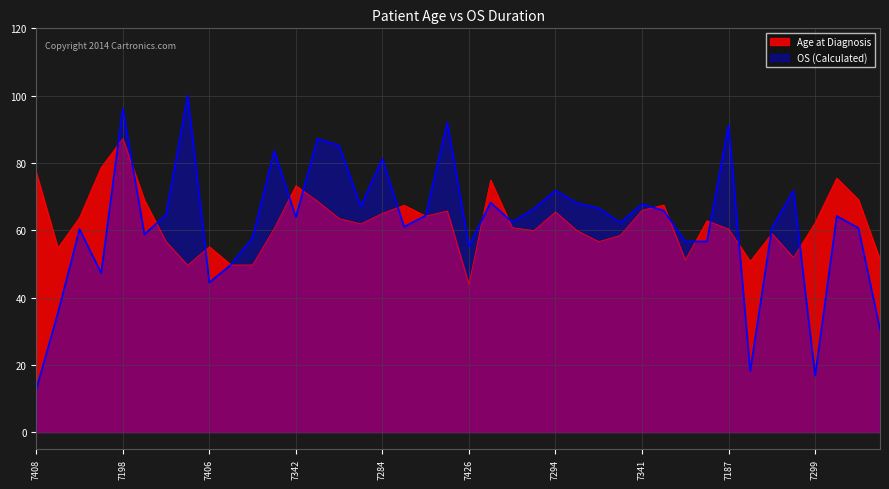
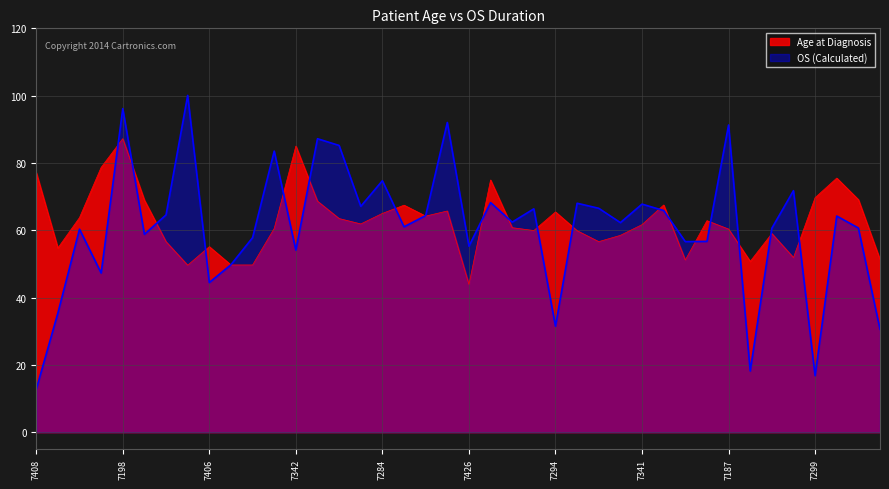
Age at Diagnosis, 7342: 73 -> 85
OS (Calculated), 7342: 64 -> 54
OS (Calculated), 7284: 81 -> 75
OS (Calculated), 7294: 72 -> 32
Age at Diagnosis, 7341: 66 -> 62
Age at Diagnosis, 7299: 62 -> 70
